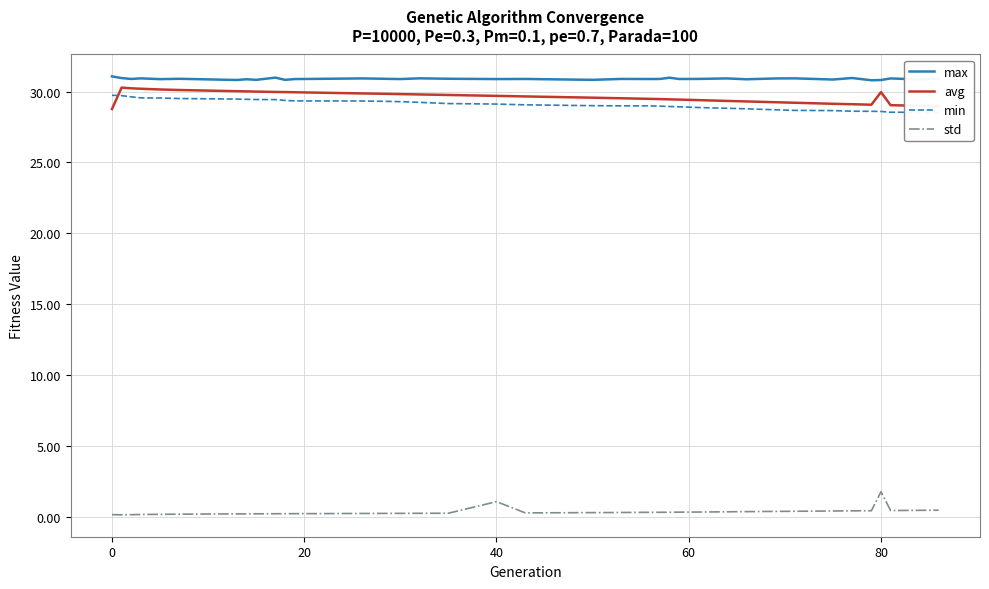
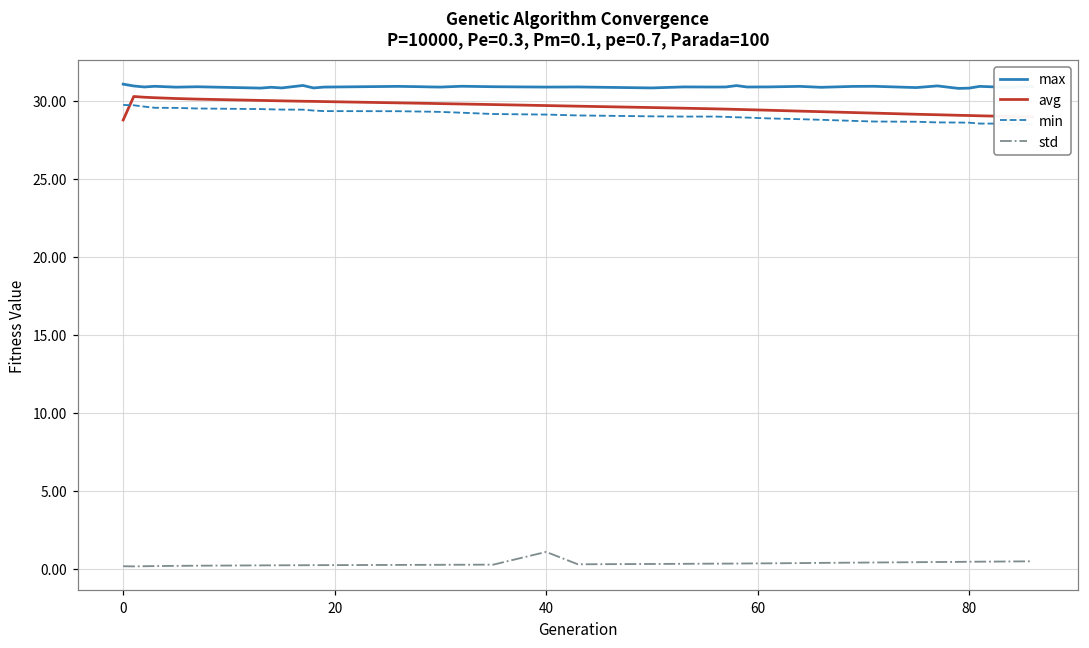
avg, 80: 30.0 -> 29.1
std, 80: 1.8 -> 0.5
